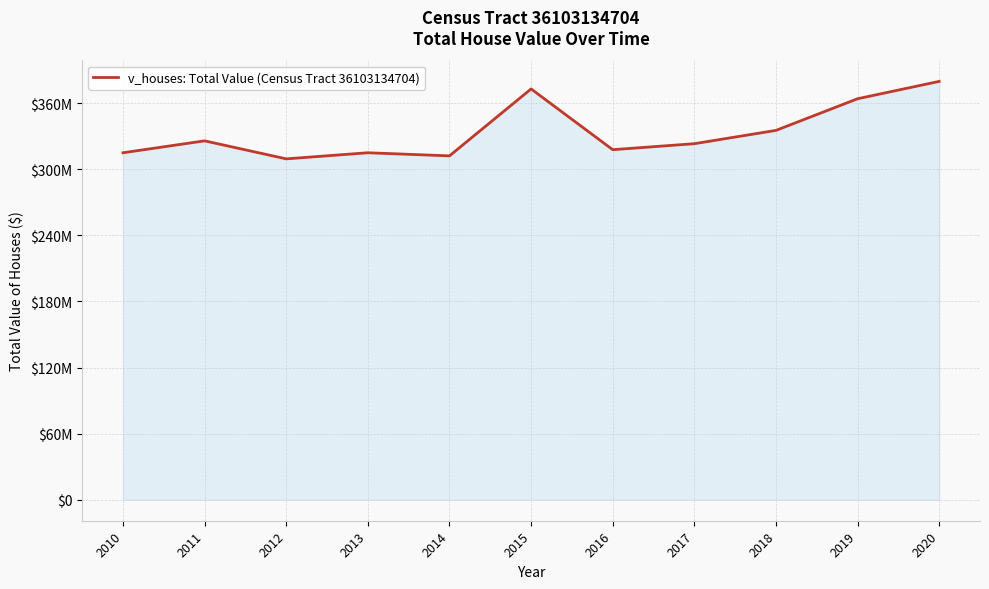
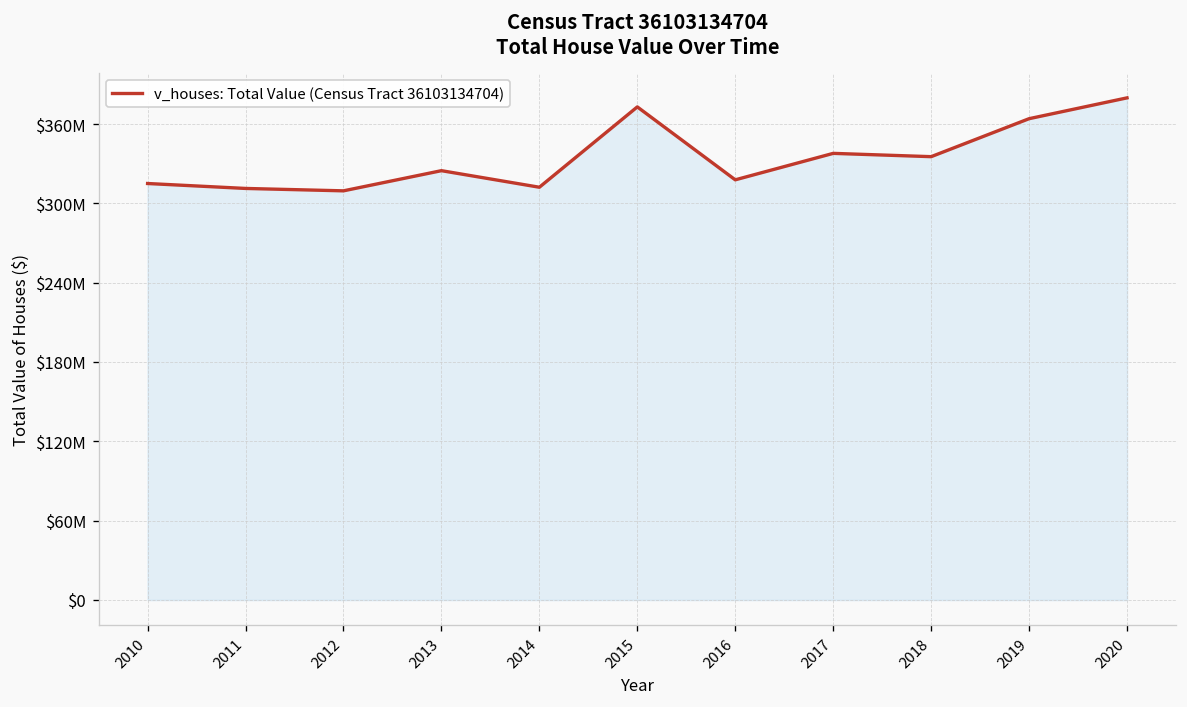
2011: $326000000 -> $311000000
2013: $315000000 -> $325000000
2017: $323000000 -> $338000000
